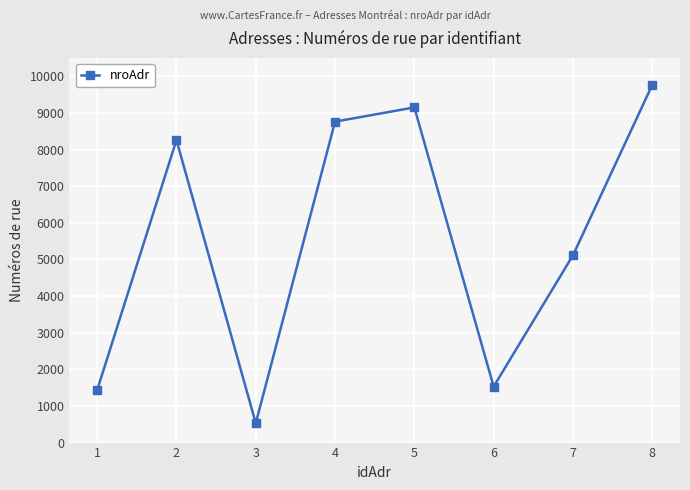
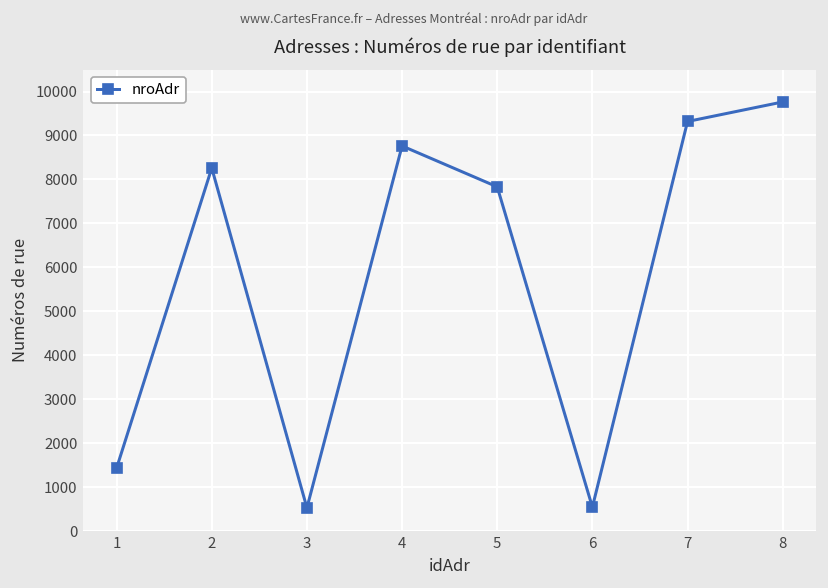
5: 9200 -> 7800
6: 1500 -> 500
7: 5100 -> 9300
